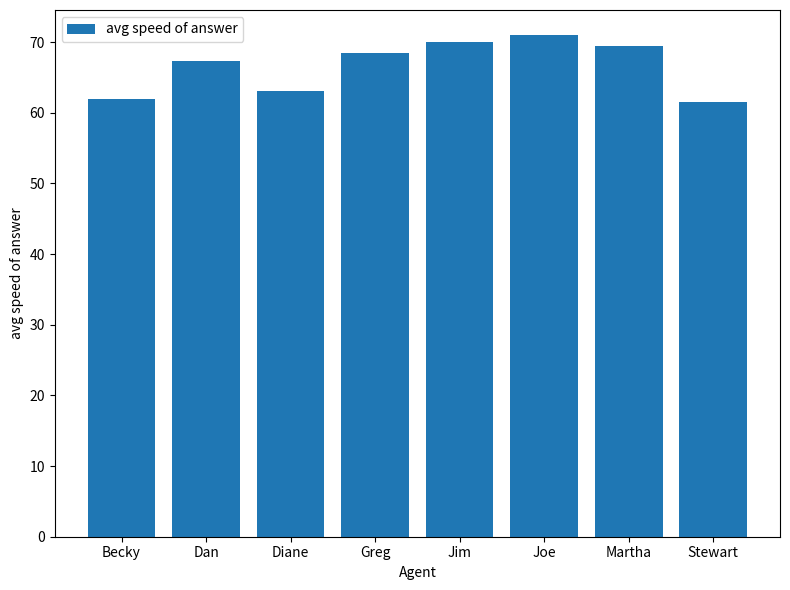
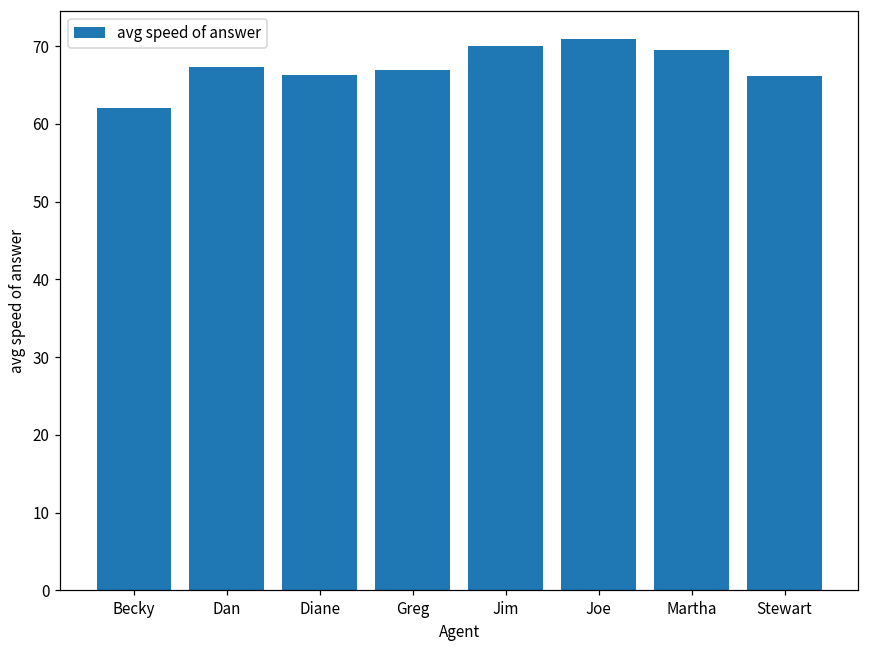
Diane: 63 -> 66
Greg: 68 -> 67
Stewart: 61 -> 66
